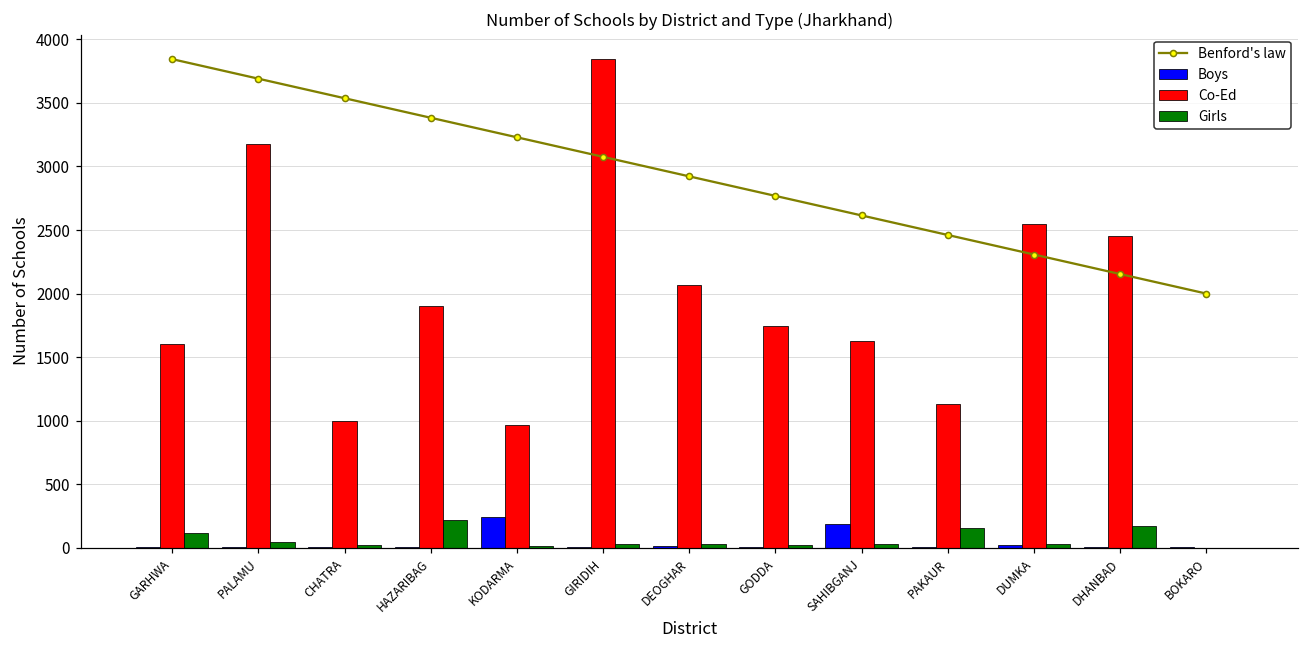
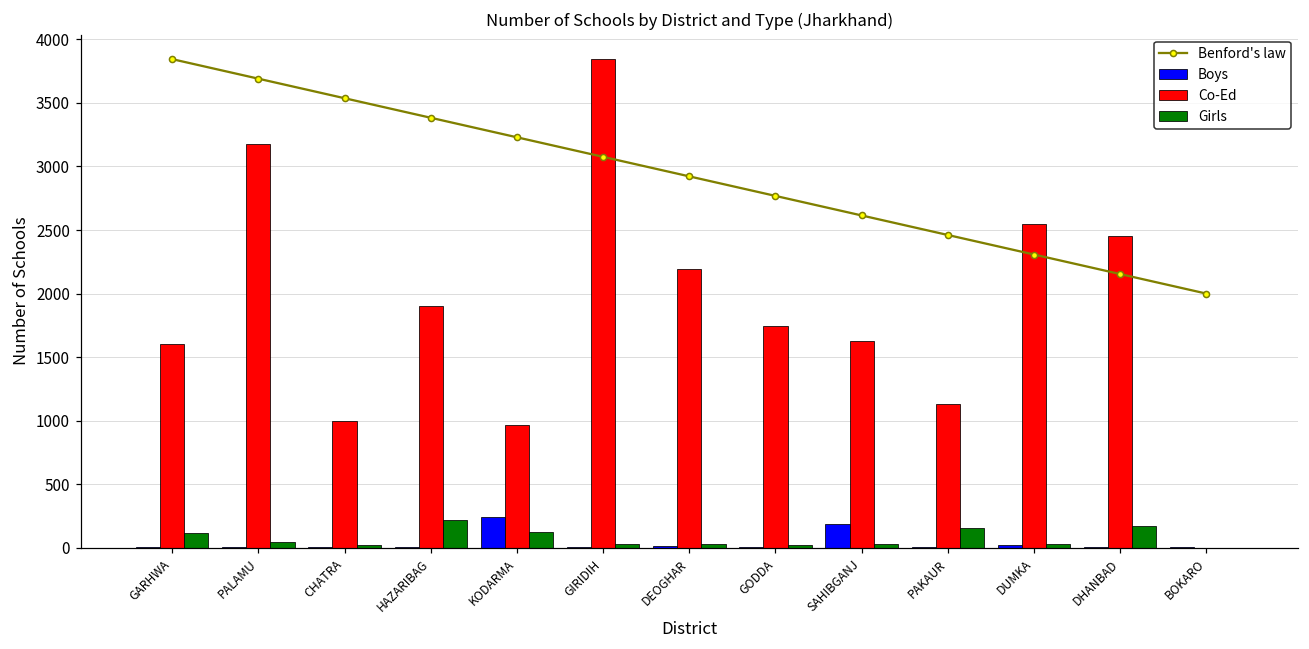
Girls, KODARMA: 10 -> 130
Co-Ed, DEOGHAR: 2070 -> 2190
